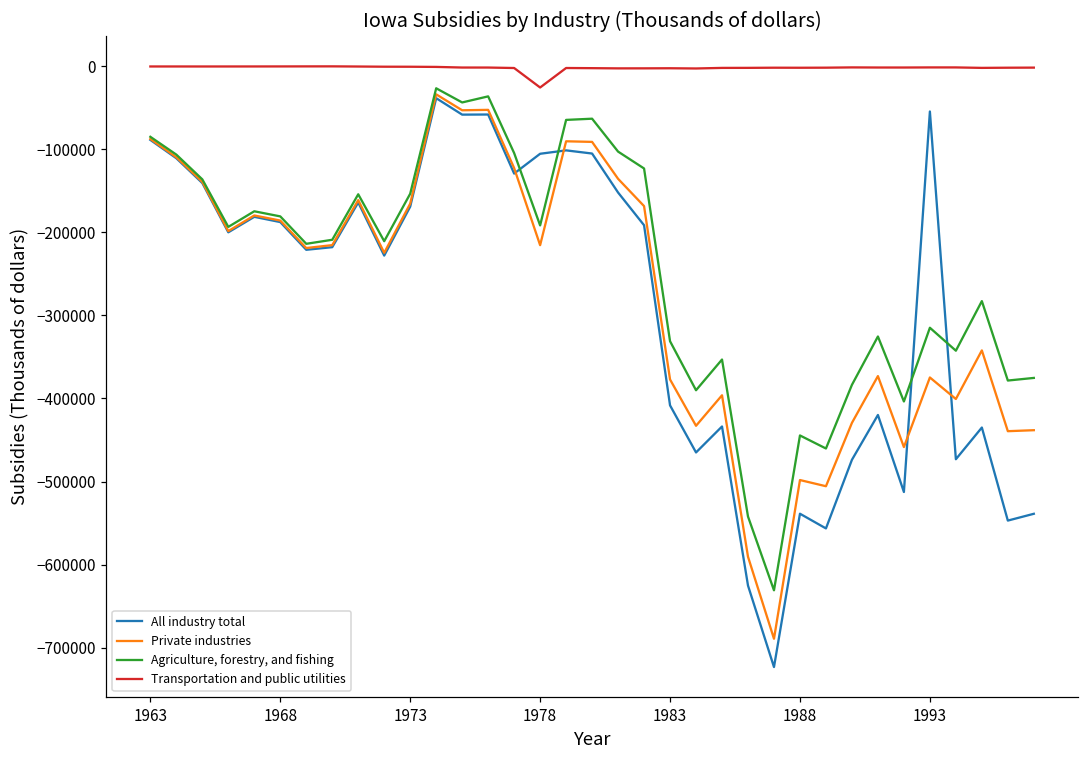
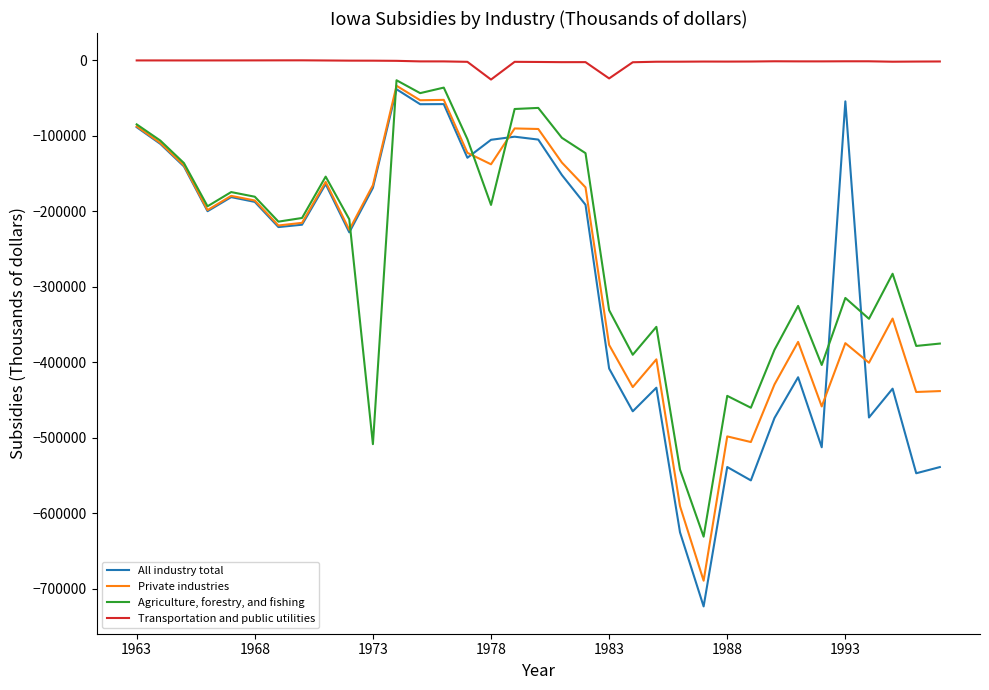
Agriculture, forestry, and fishing, 1973: -150000 -> -510000
Private industries, 1978: -220000 -> -140000
Transportation and public utilities, 1983: 0 -> -20000
